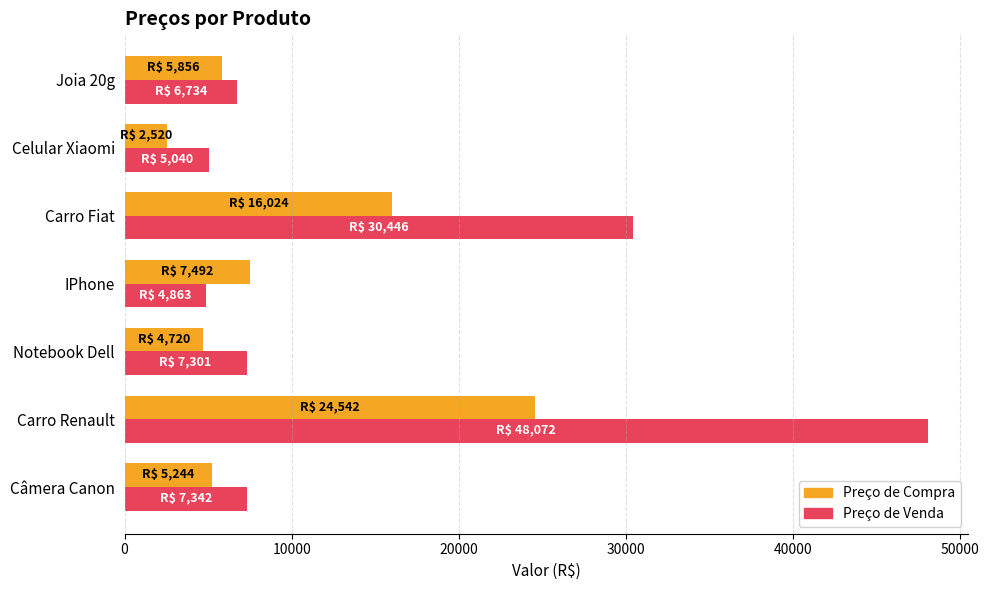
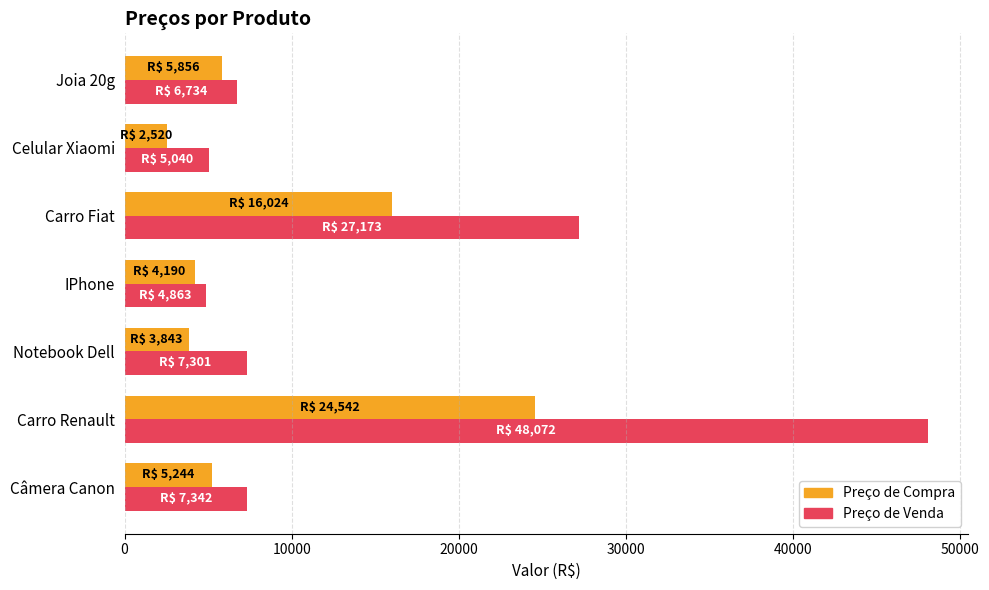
Preço de Venda, Carro Fiat: 30,446 -> 27,173
Preço de Compra, IPhone: 7,492 -> 4,190
Preço de Compra, Notebook Dell: 4,720 -> 3,843
